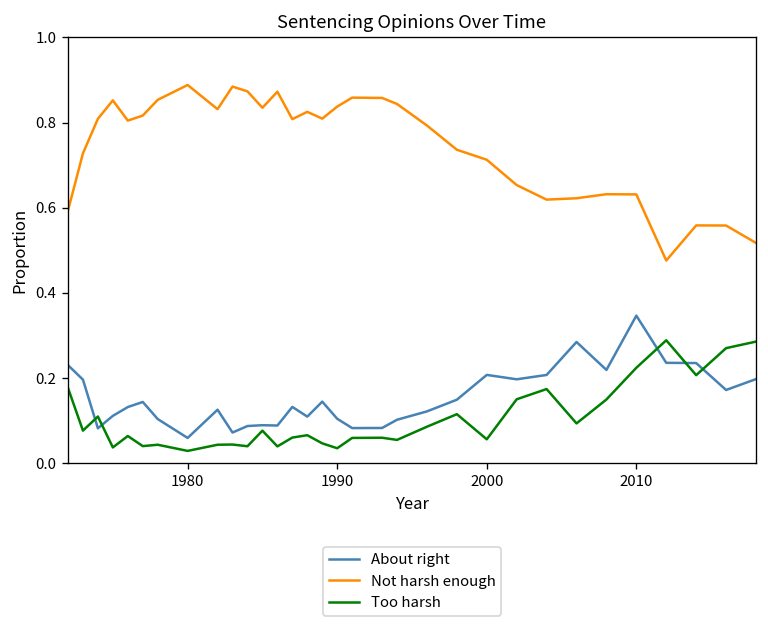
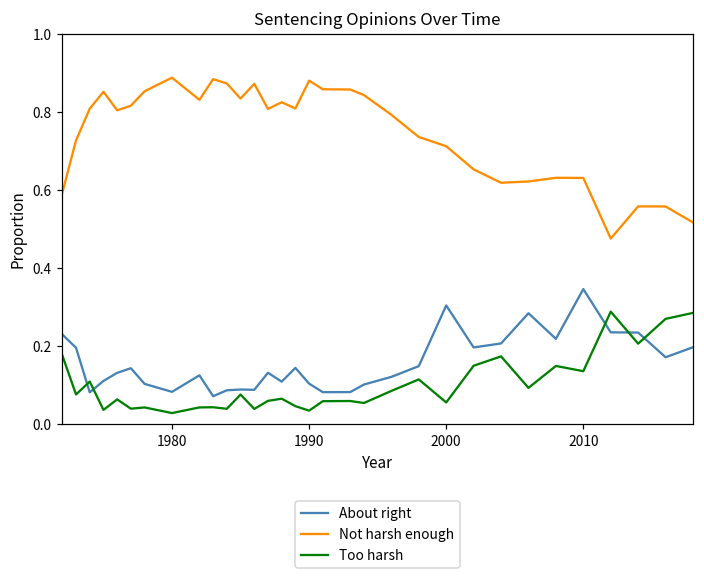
About right, 1980: 0.06 -> 0.08
Not harsh enough, 1990: 0.84 -> 0.88
About right, 2000: 0.21 -> 0.30
Too harsh, 2010: 0.22 -> 0.14
